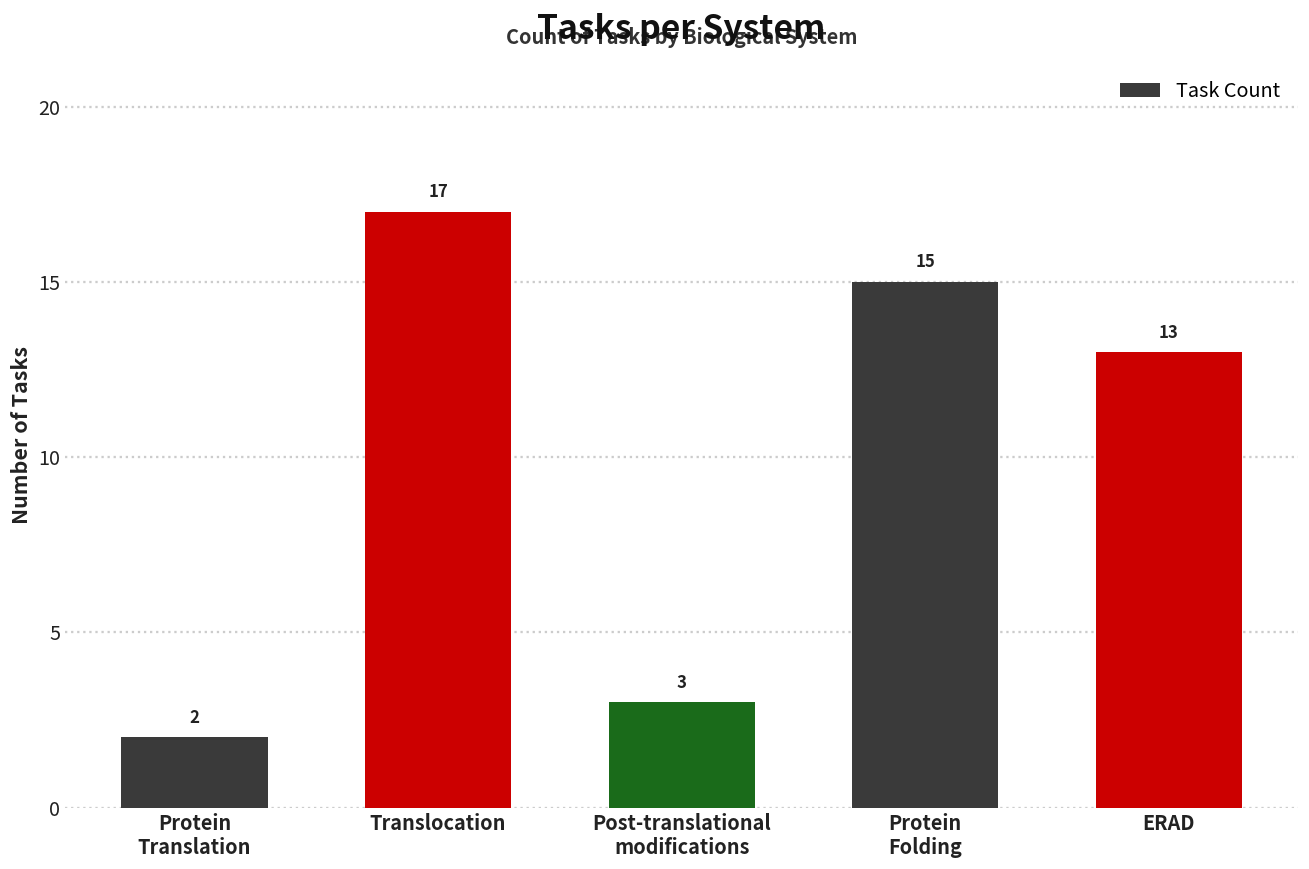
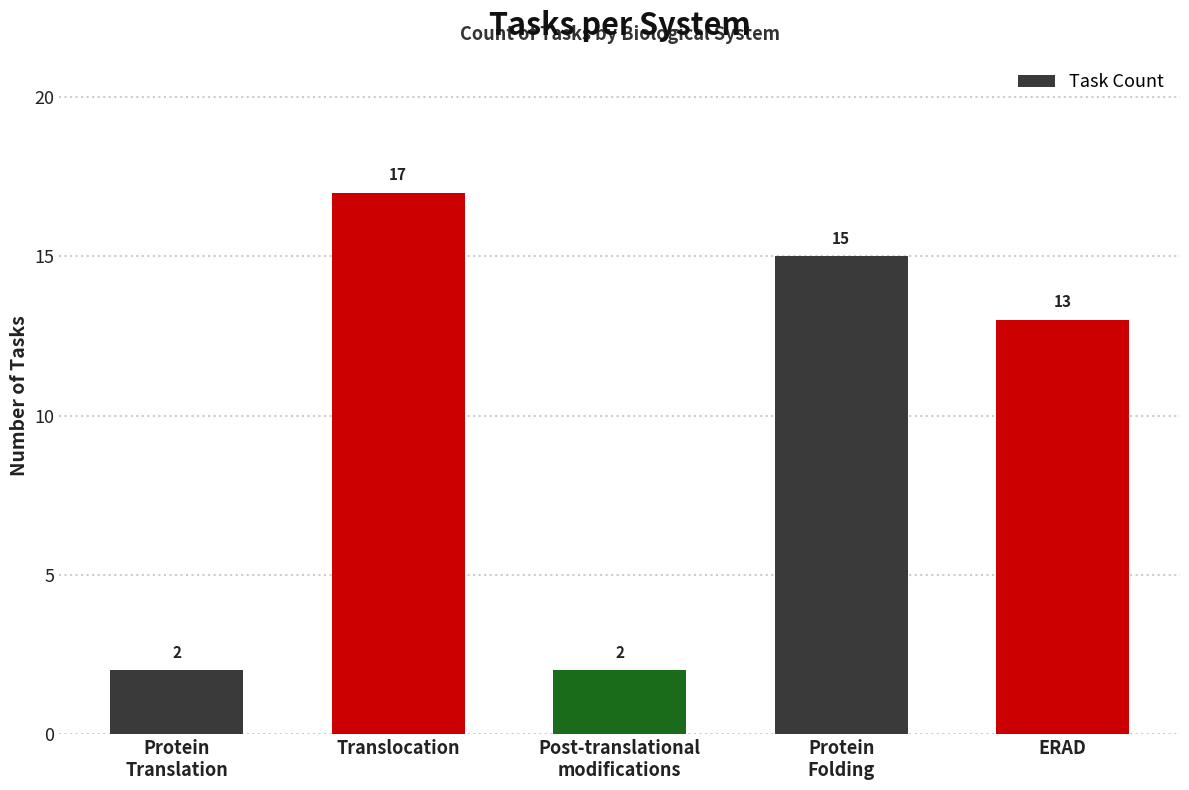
Post-translational modifications: 3 -> 2
